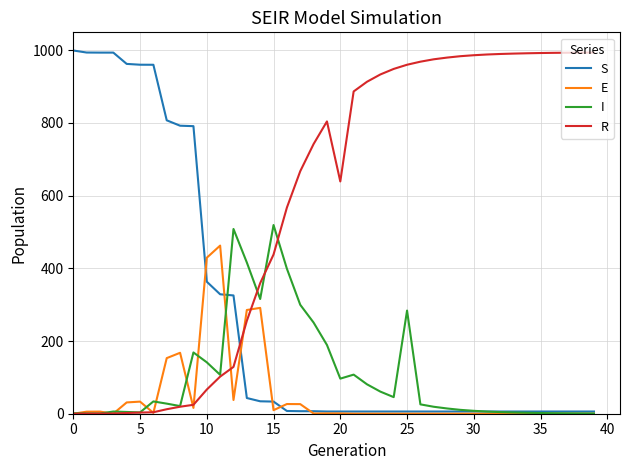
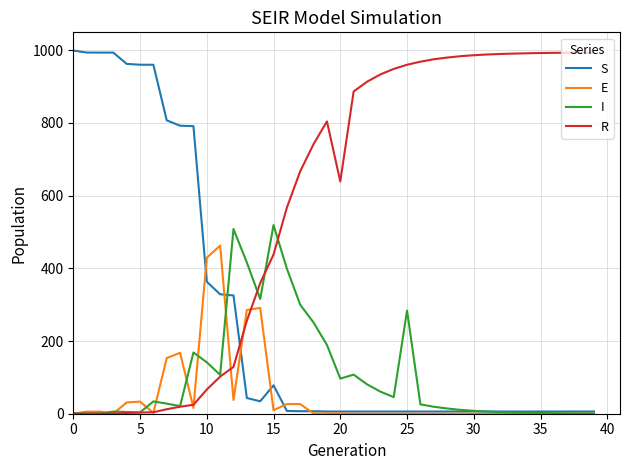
S, 15: 30 -> 80
